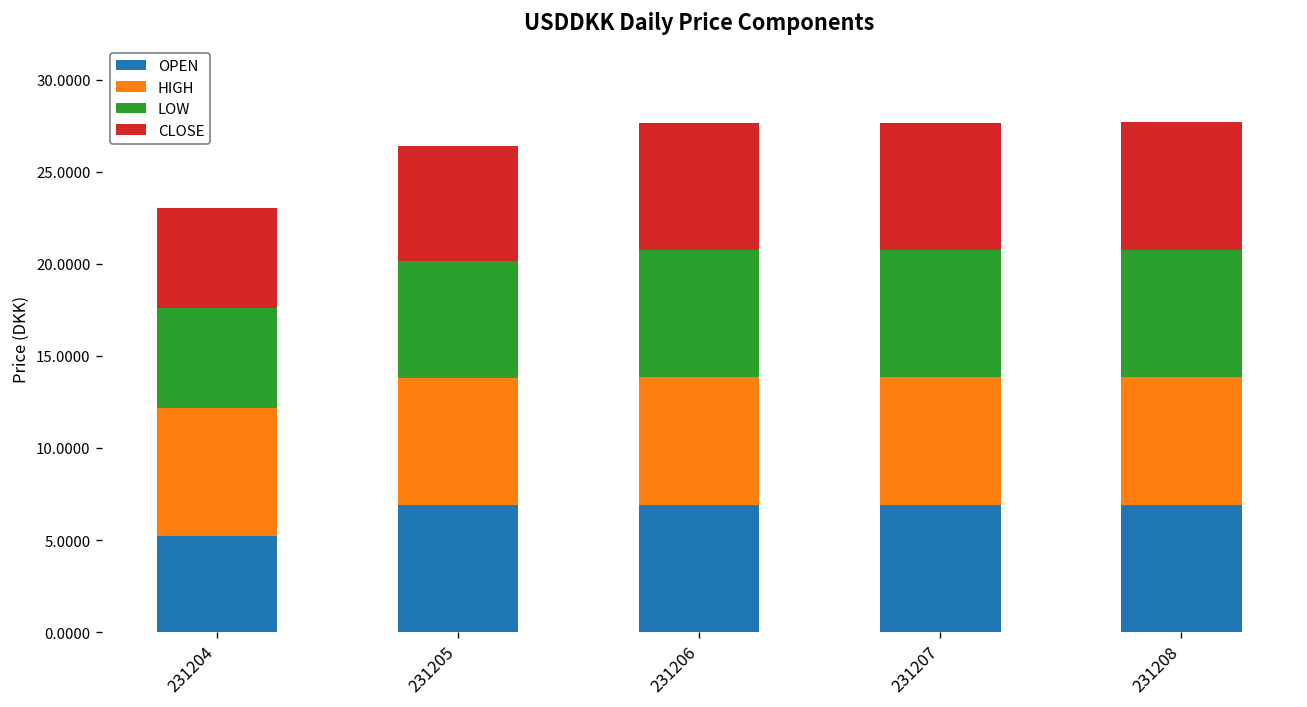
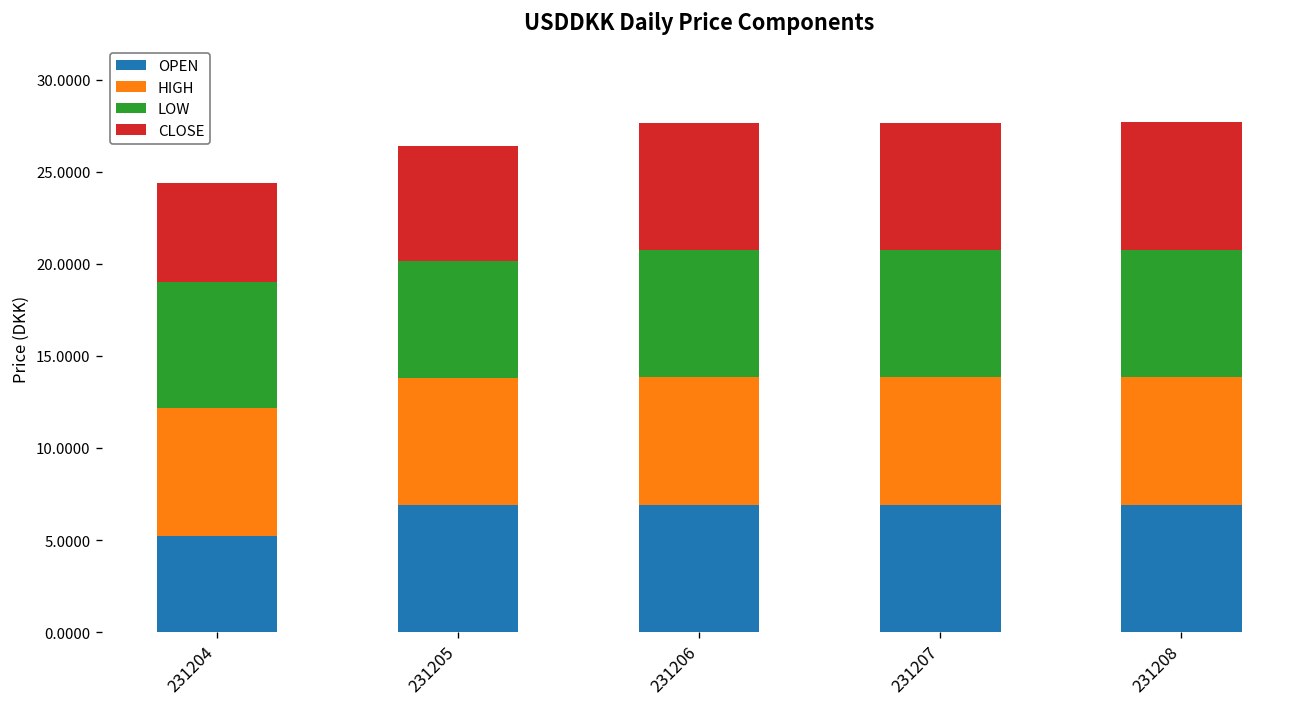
LOW, 231204: 5.5 -> 6.8
